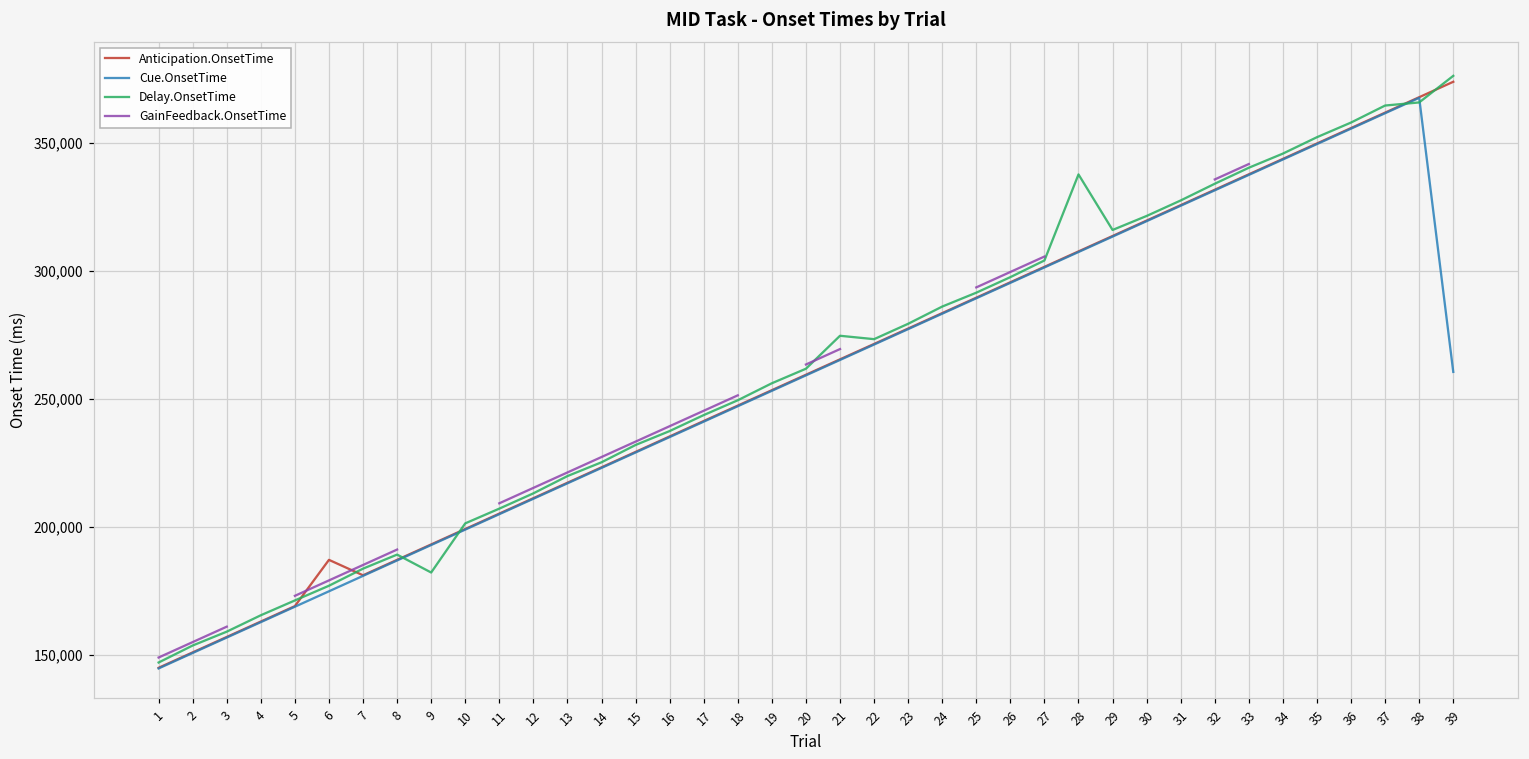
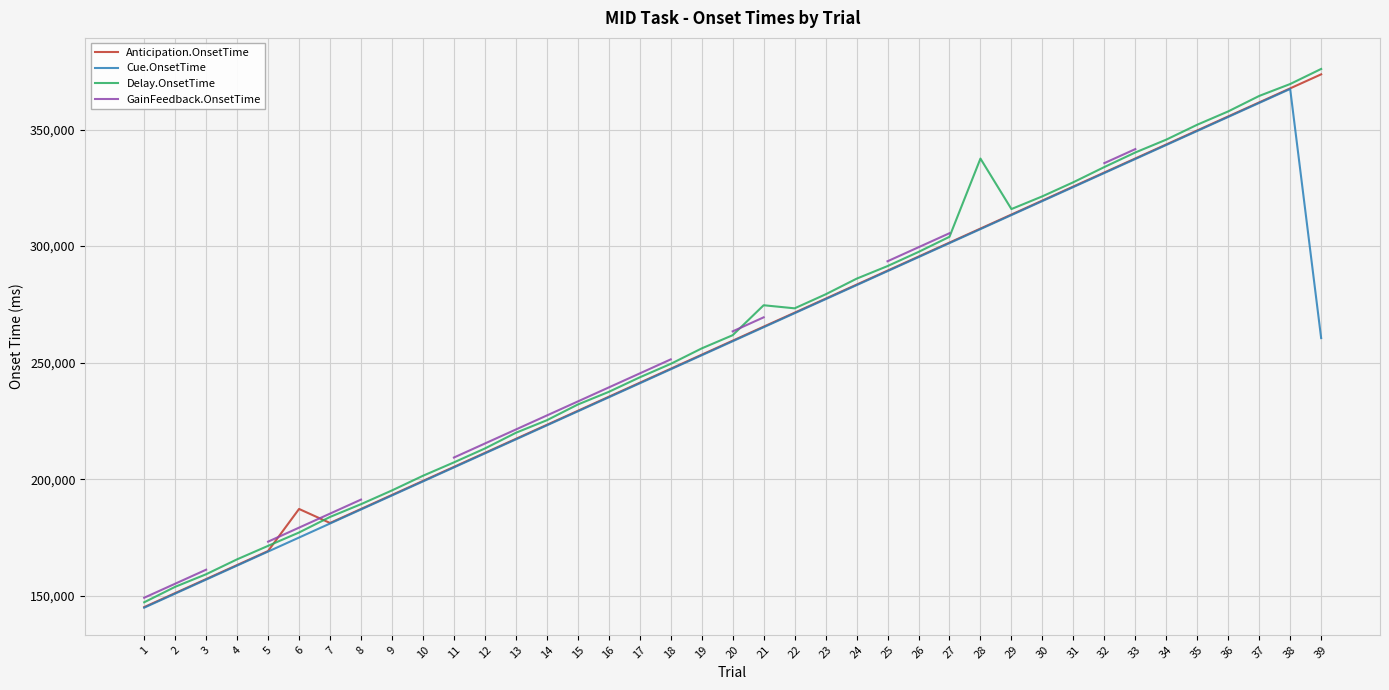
Delay.OnsetTime, 9: 182,000 -> 195,000
Delay.OnsetTime, 38: 366,000 -> 370,000
